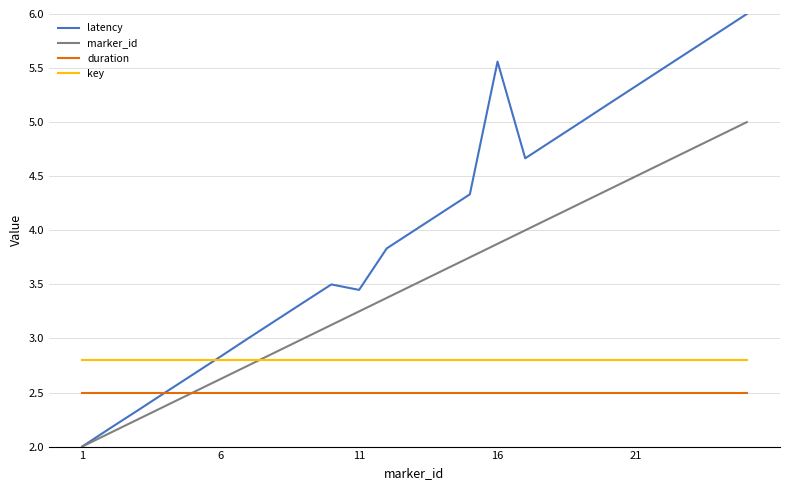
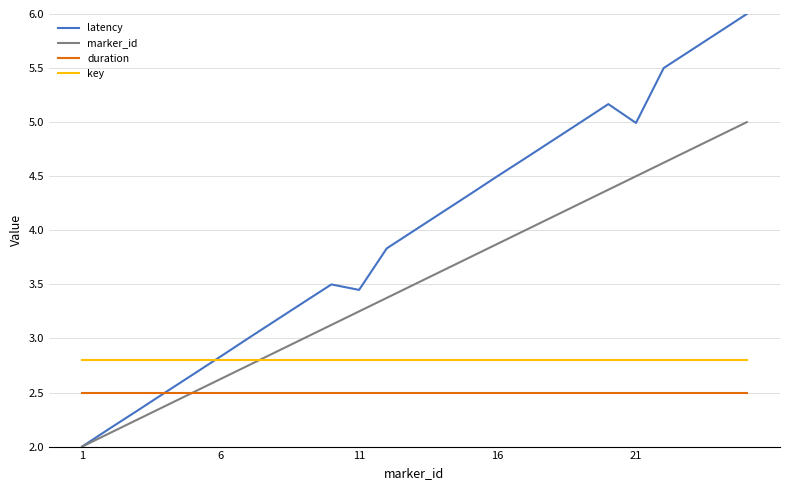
latency, 16: 5.56 -> 4.50
latency, 21: 5.33 -> 4.99
